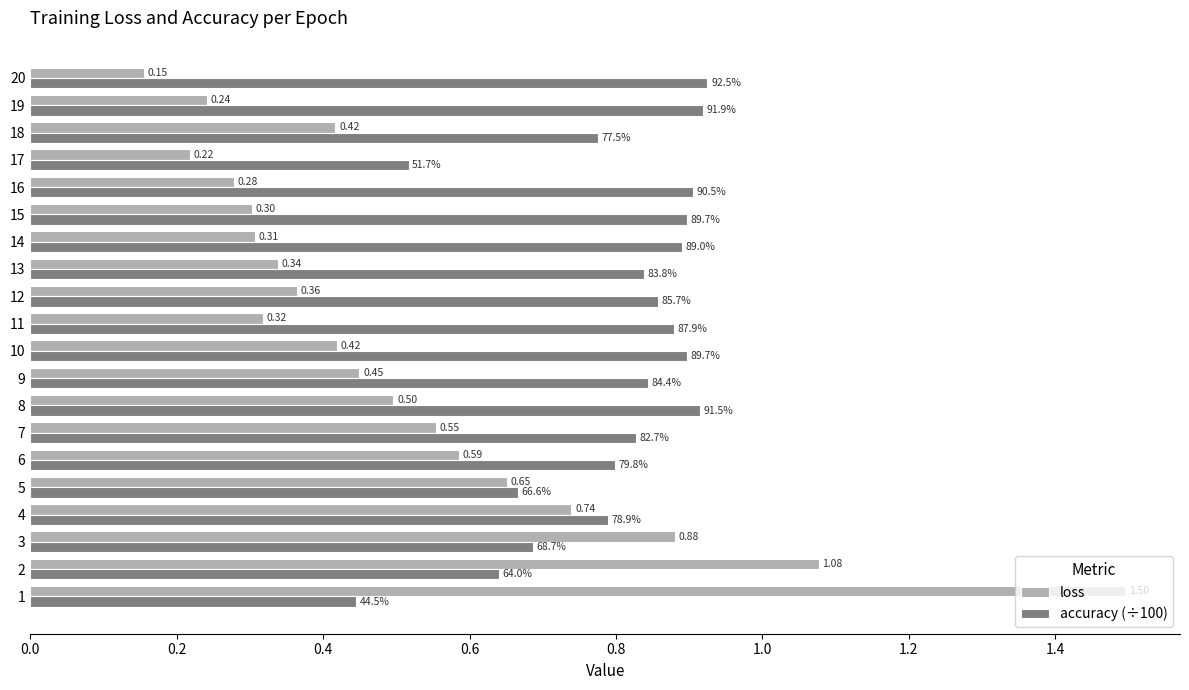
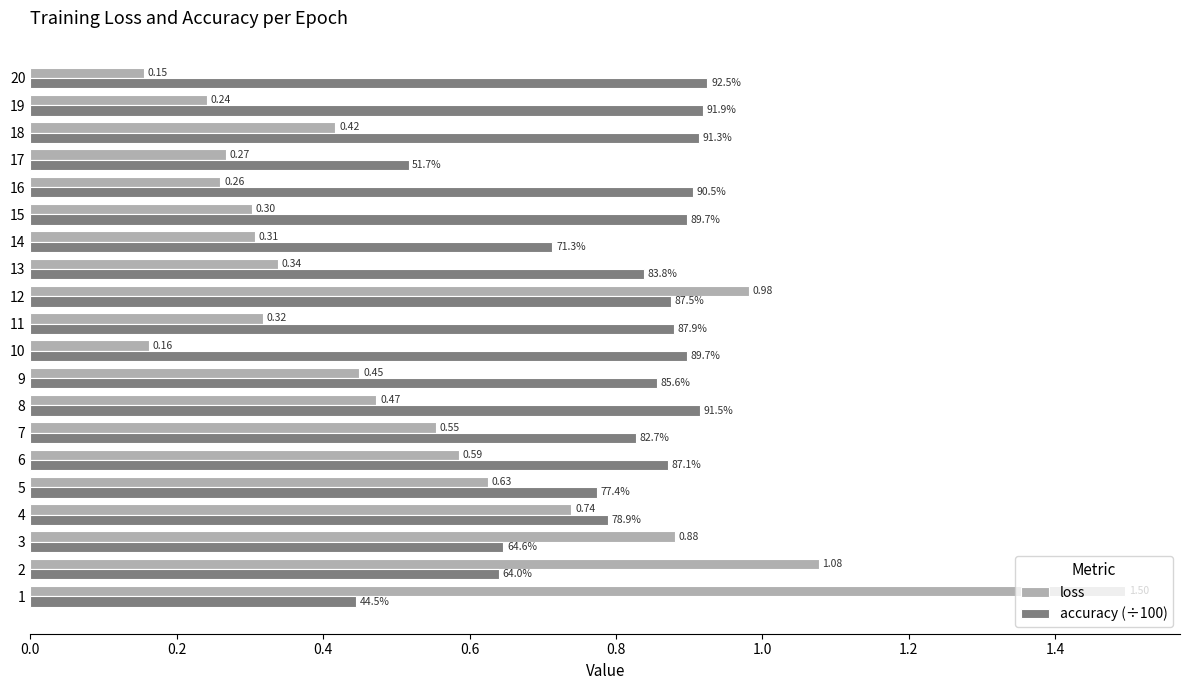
accuracy (÷100), 18: 77.5% -> 91.3%
loss, 17: 0.22 -> 0.27
loss, 16: 0.28 -> 0.26
accuracy (÷100), 14: 89.0% -> 71.3%
loss, 12: 0.36 -> 0.98
accuracy (÷100), 12: 85.7% -> 87.5%
loss, 10: 0.42 -> 0.16
accuracy (÷100), 9: 84.4% -> 85.6%
loss, 8: 0.50 -> 0.47
accuracy (÷100), 6: 79.8% -> 87.1%
loss, 5: 0.65 -> 0.63
accuracy (÷100), 5: 66.6% -> 77.4%
accuracy (÷100), 3: 68.7% -> 64.6%
